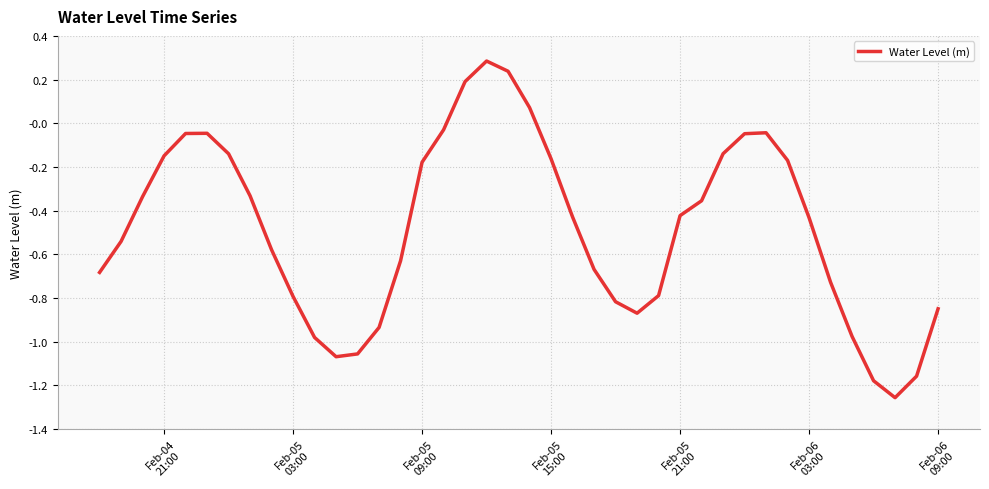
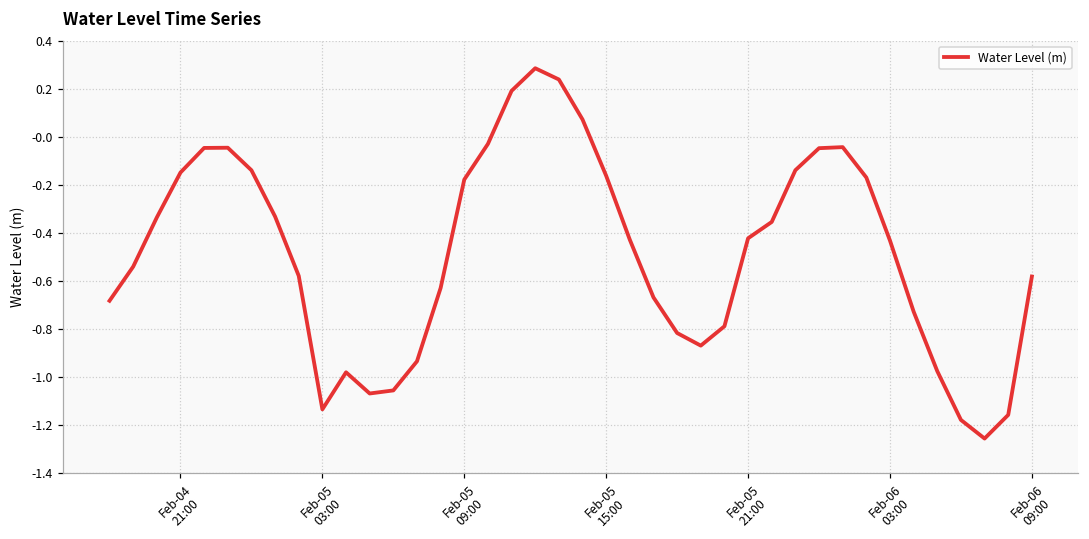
Feb-05 03:00: -0.79 -> -1.14
Feb-06 09:00: -0.85 -> -0.58
